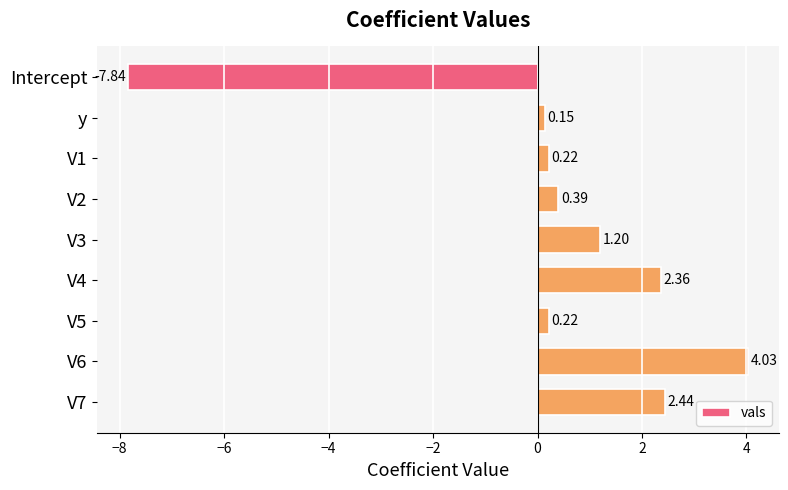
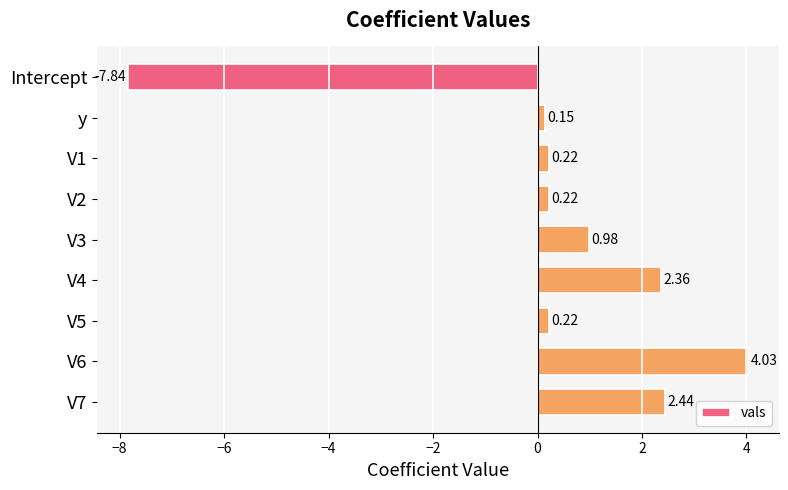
V2: 0.39 -> 0.22
V3: 1.20 -> 0.98
